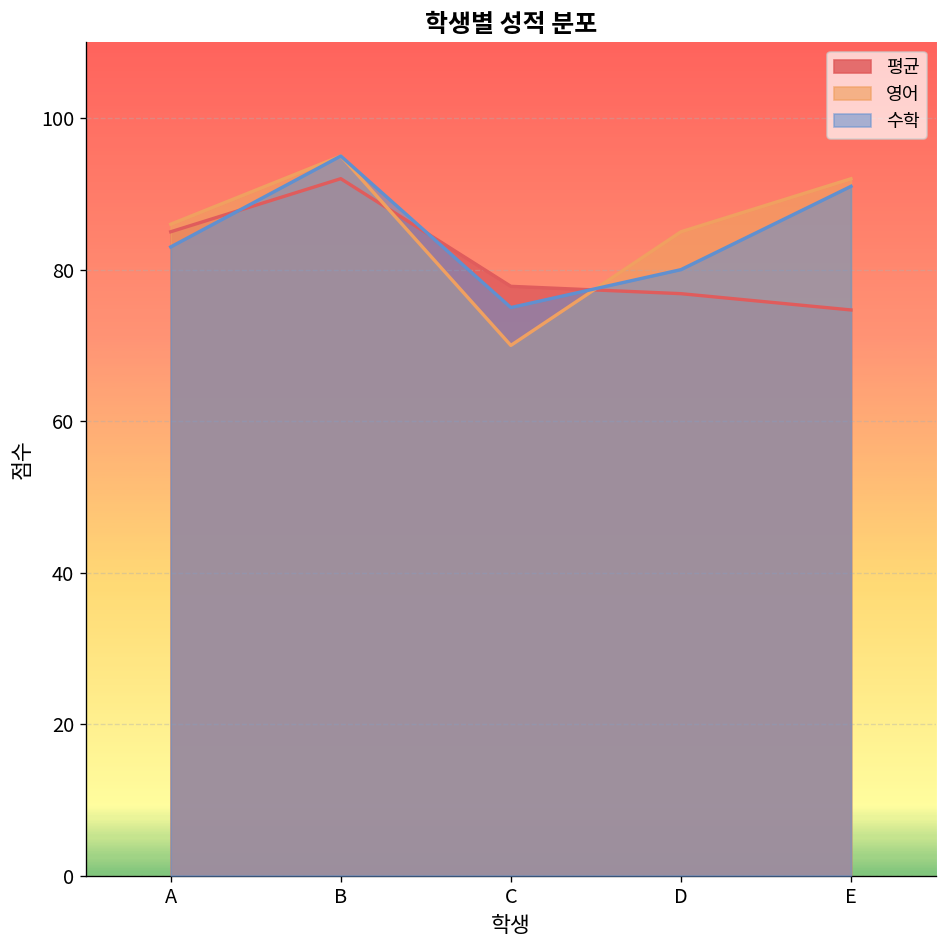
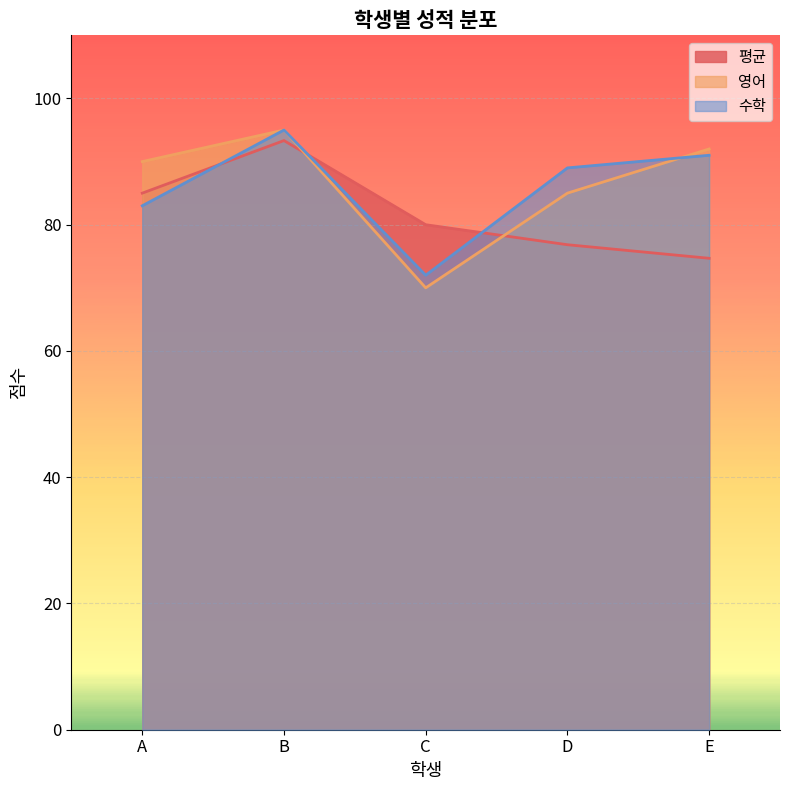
영어, A: 86 -> 90
평균, B: 92 -> 93
평균, C: 78 -> 80
수학, C: 75 -> 72
수학, D: 80 -> 89
